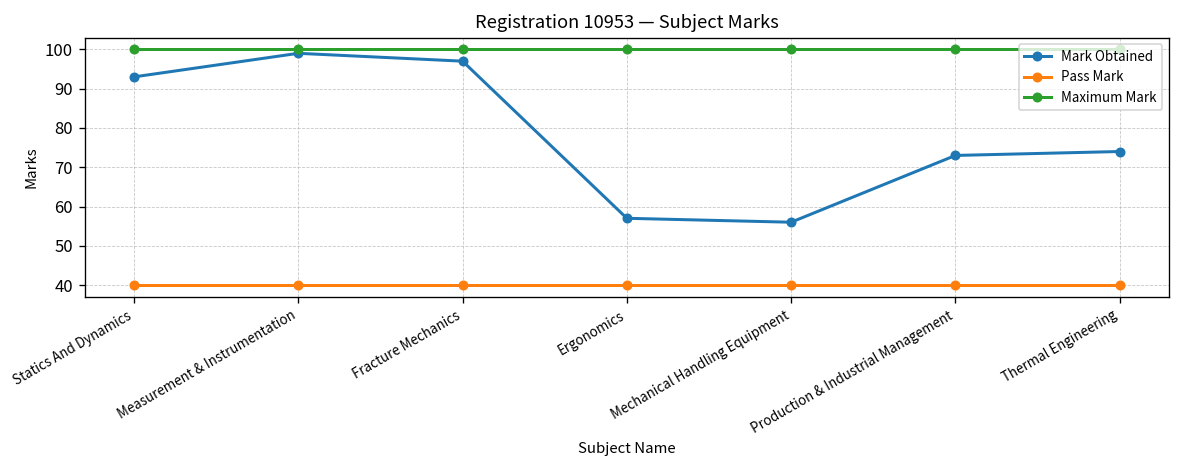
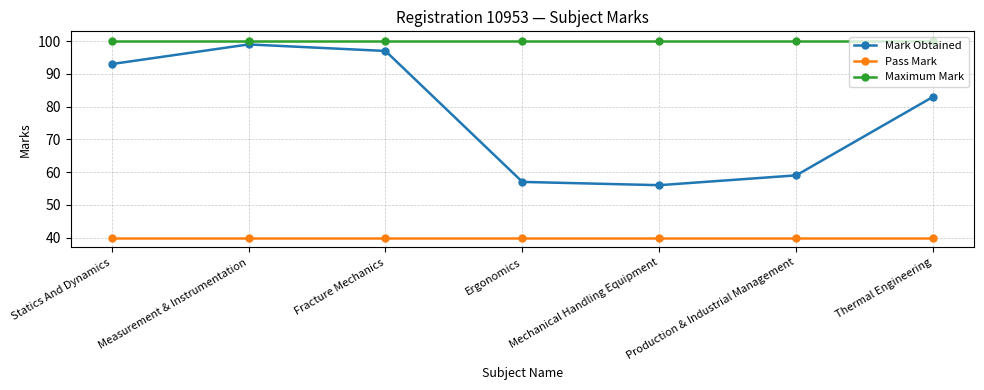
Mark Obtained, Production & Industrial Management: 73 -> 59
Mark Obtained, Thermal Engineering: 74 -> 83
